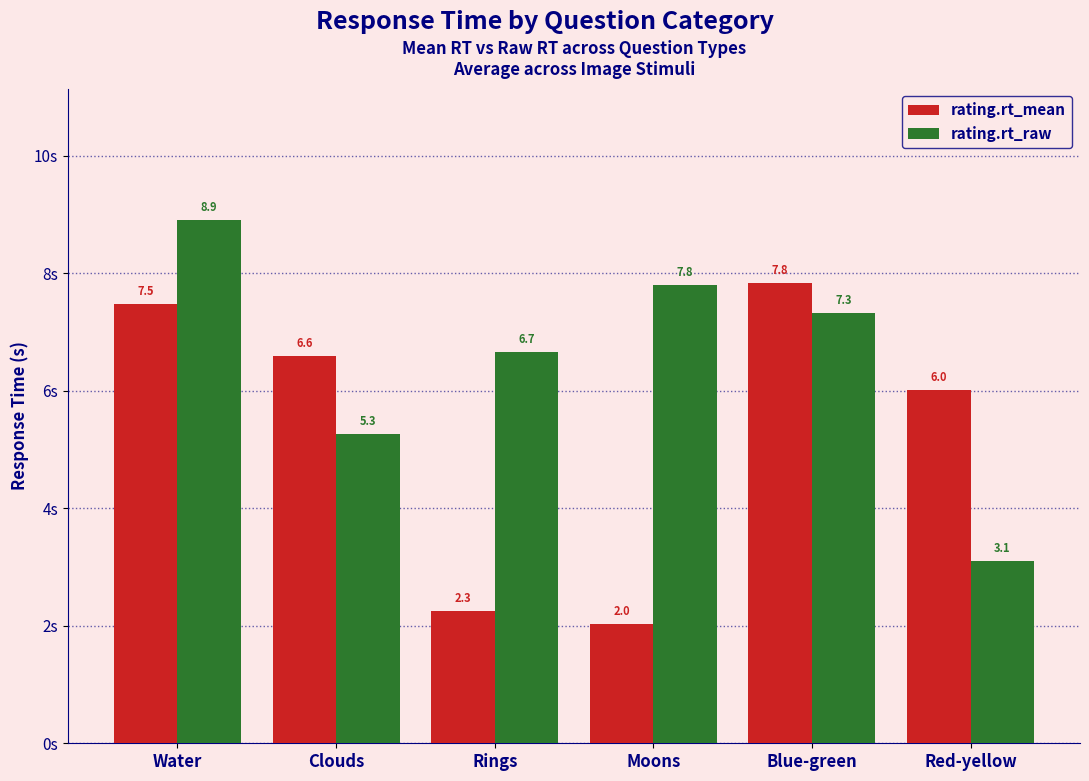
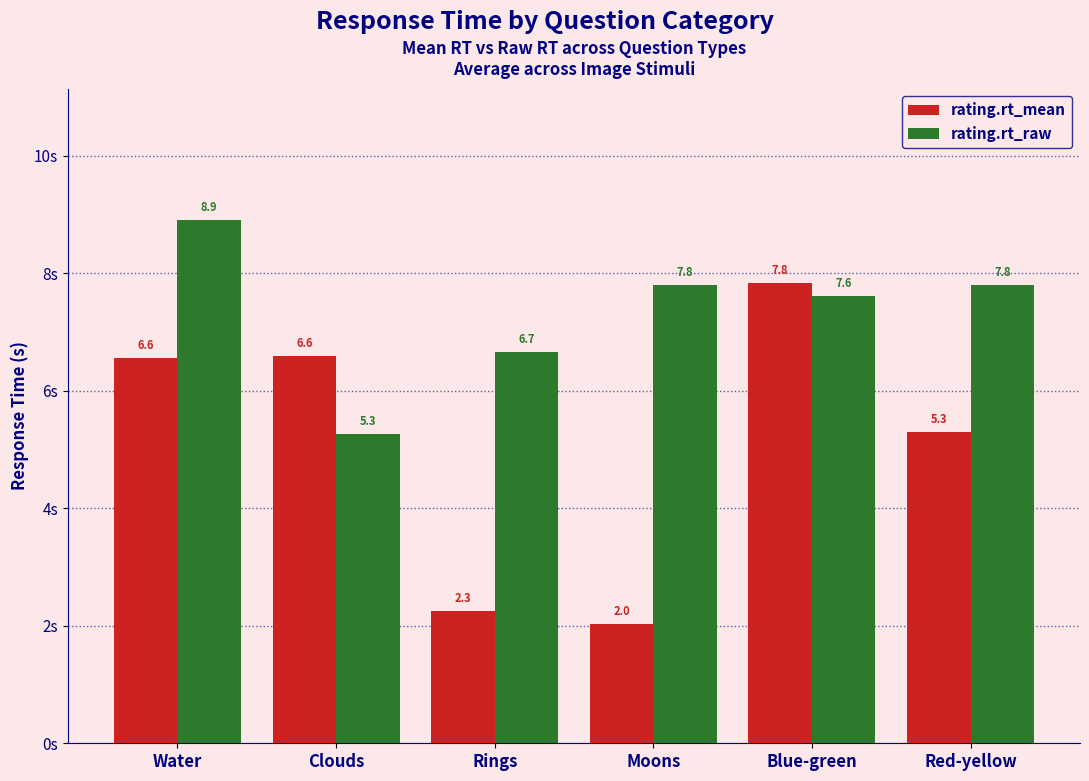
rating.rt_mean, Water: 7.5 -> 6.6
rating.rt_raw, Blue-green: 7.3 -> 7.6
rating.rt_mean, Red-yellow: 6.0 -> 5.3
rating.rt_raw, Red-yellow: 3.1 -> 7.8
